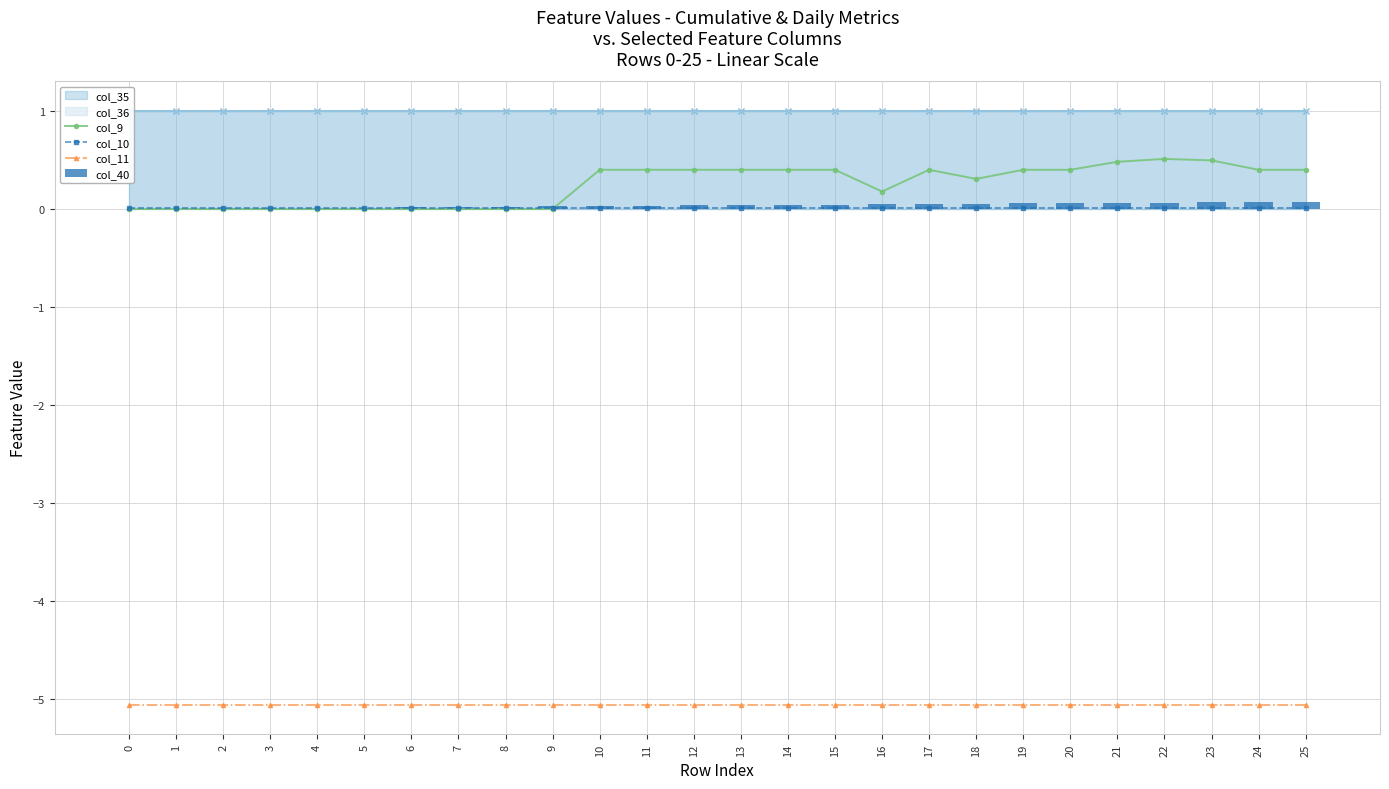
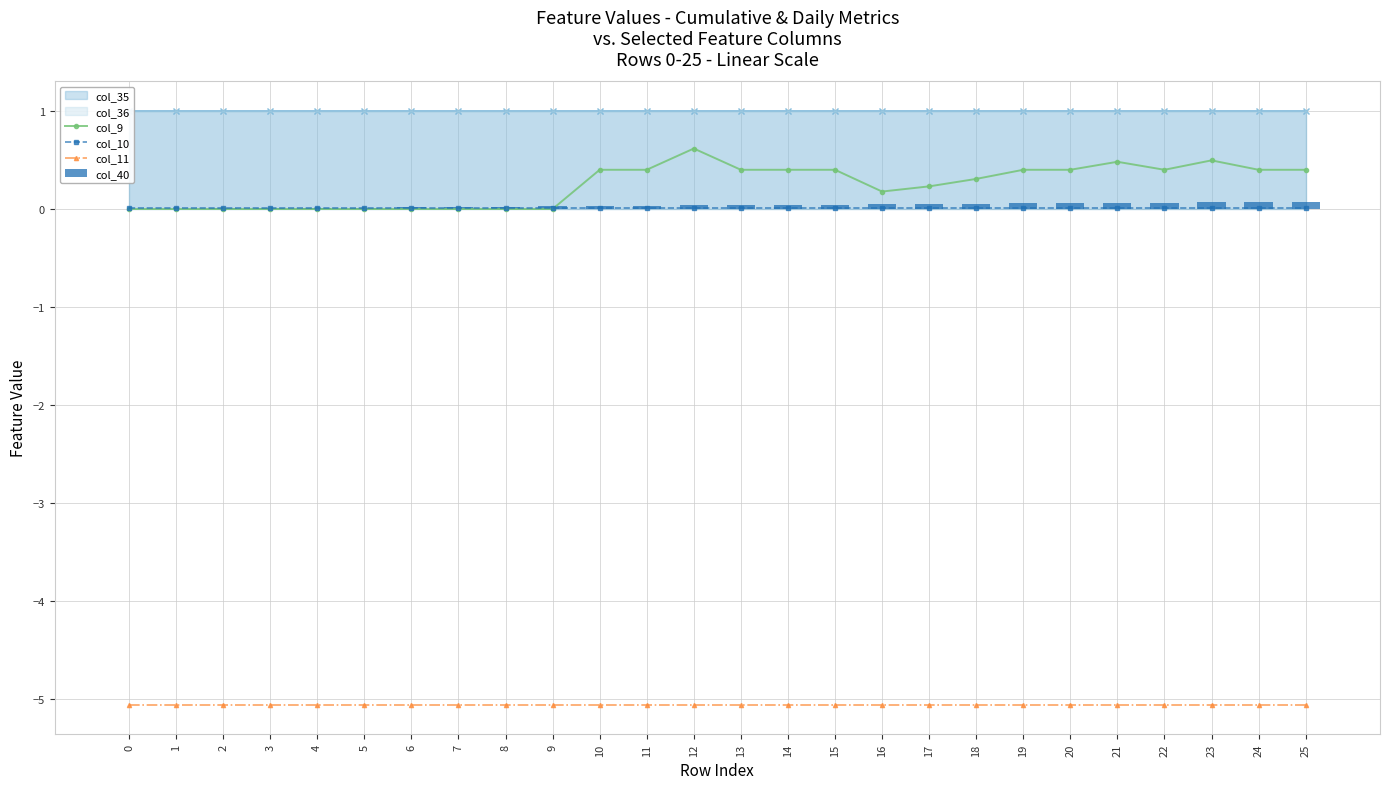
col_9, 12: 0.4 -> 0.6
col_9, 17: 0.4 -> 0.2
col_9, 22: 0.5 -> 0.4
